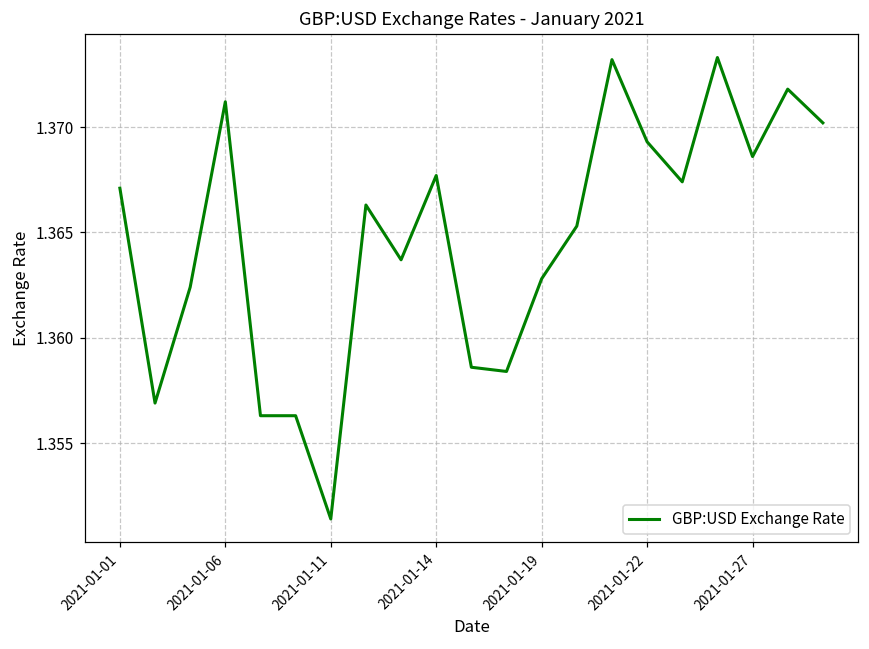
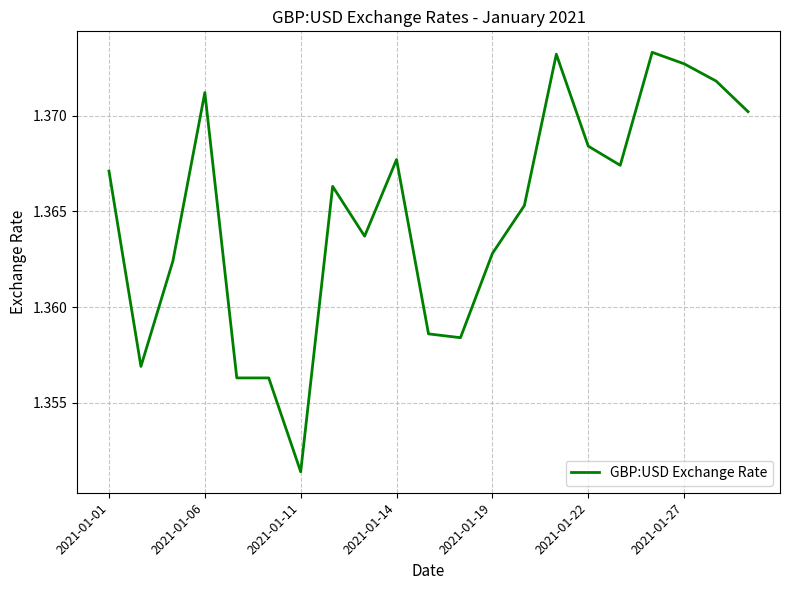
2021-01-22: 1.3693 -> 1.3684
2021-01-27: 1.3686 -> 1.3727
